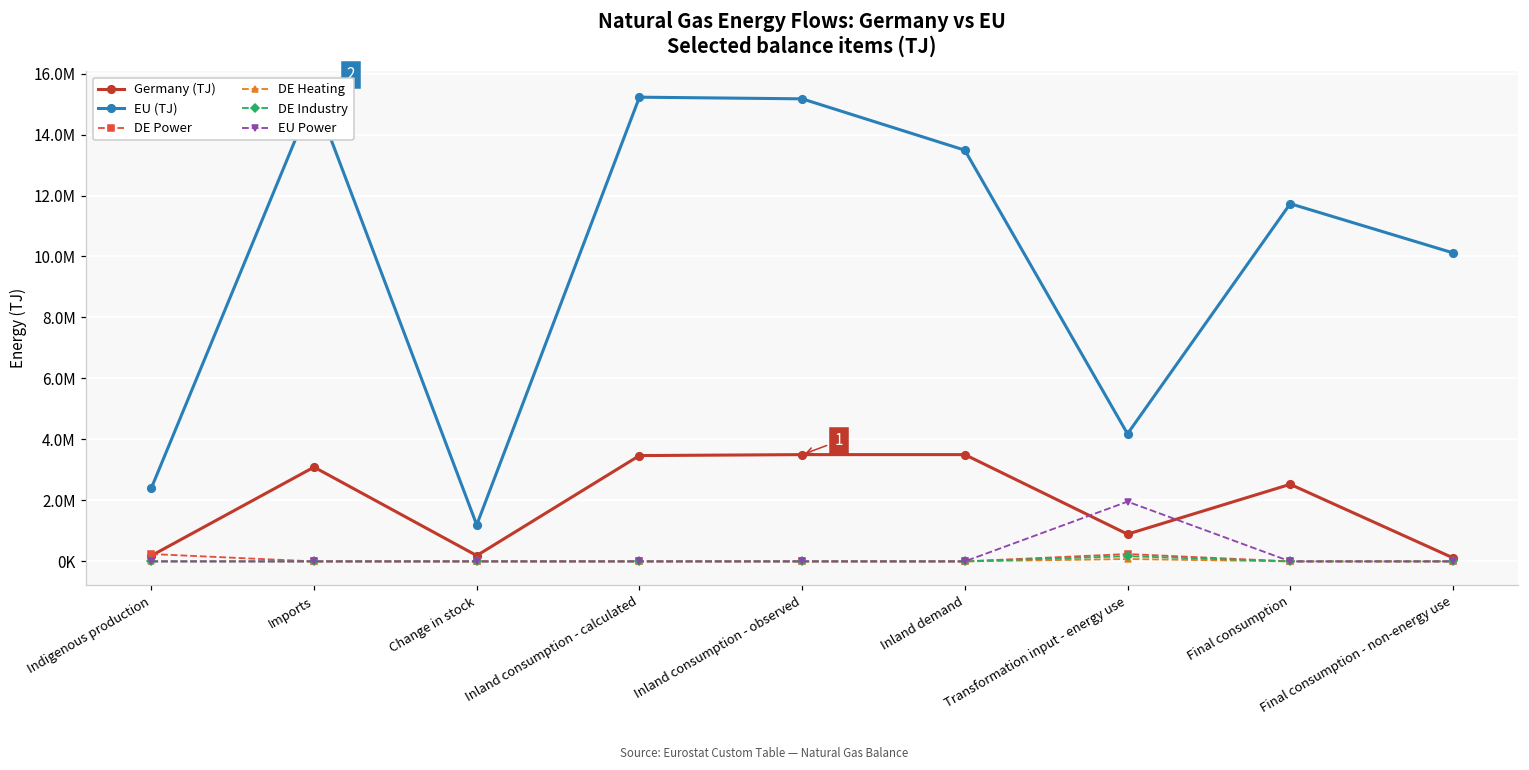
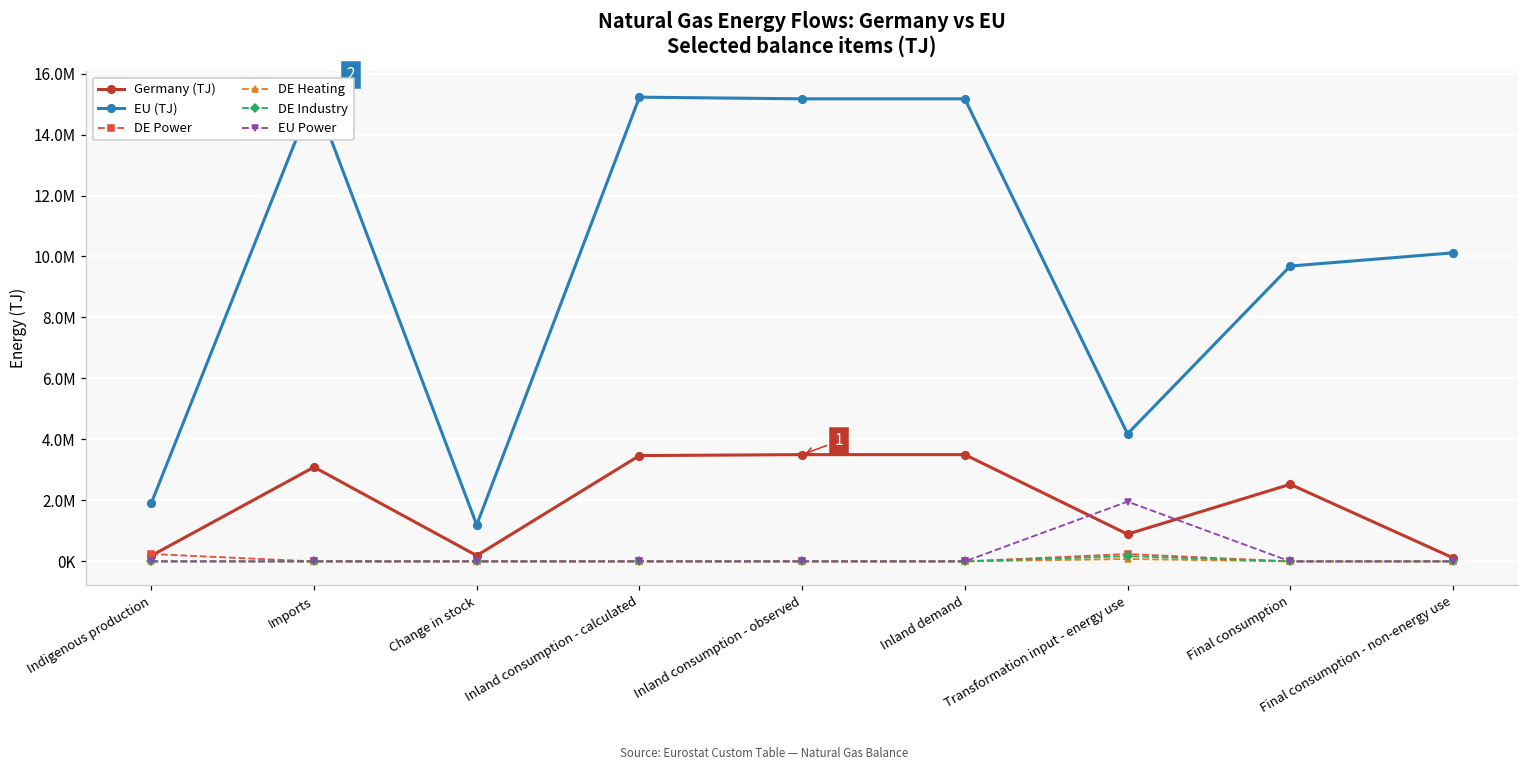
EU (TJ), Indigenous production: 2400000 -> 1900000
EU (TJ), Inland demand: 13500000 -> 15200000
EU (TJ), Final consumption: 11700000 -> 9700000
